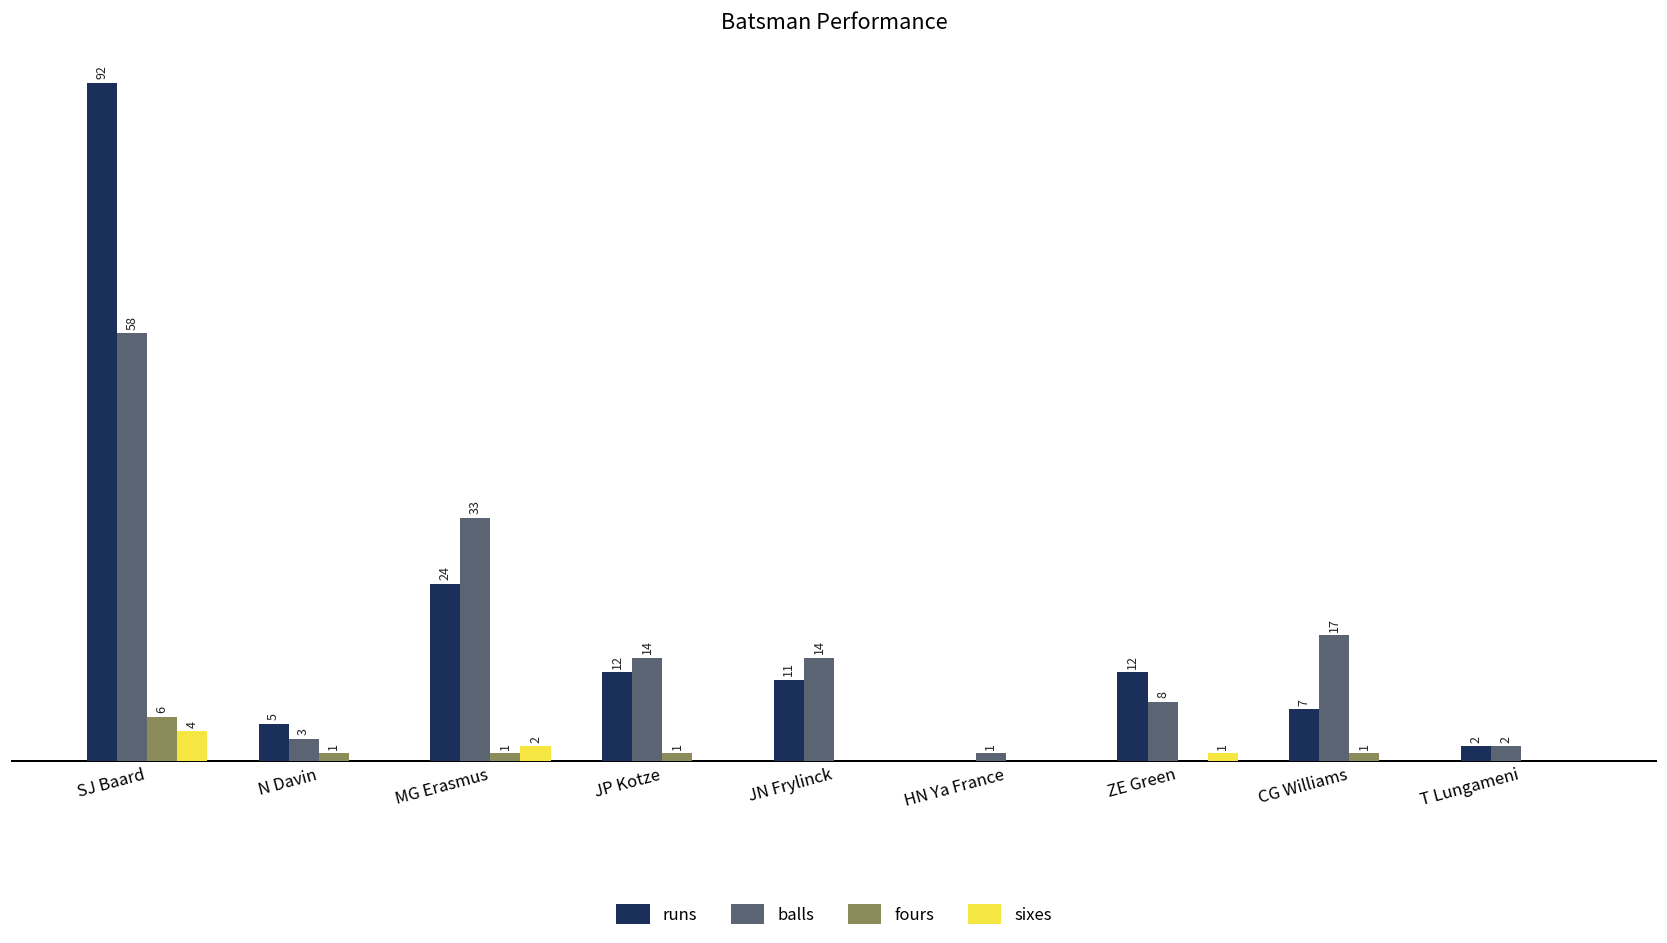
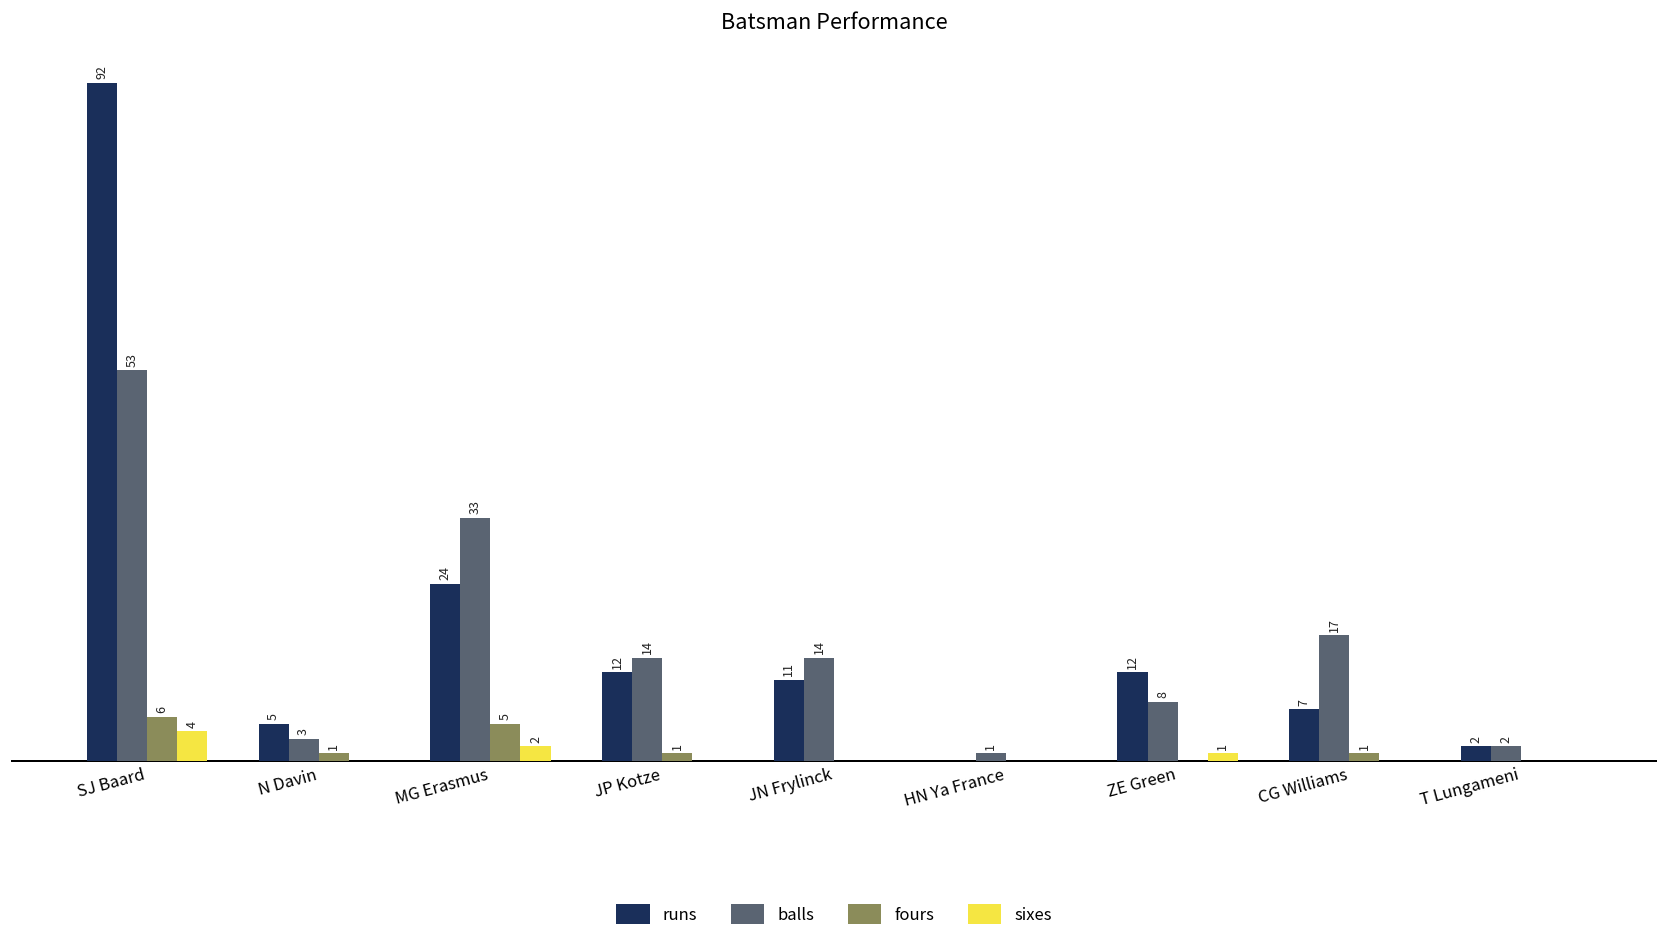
balls, SJ Baard: 58 -> 53
fours, MG Erasmus: 1 -> 5
